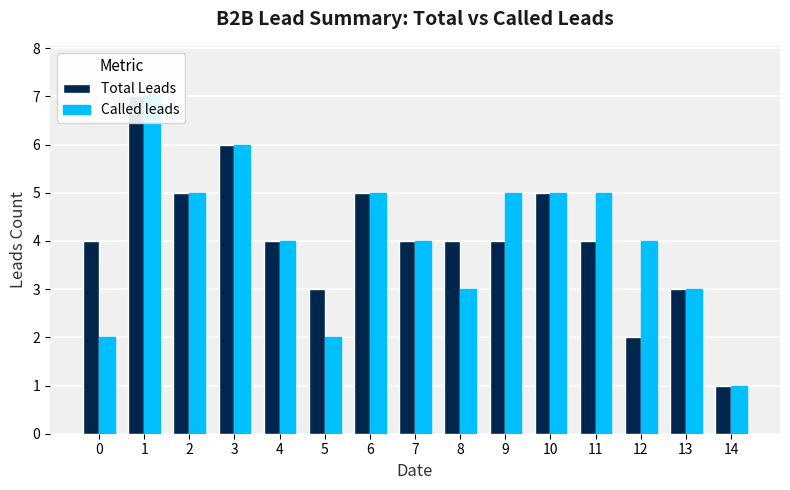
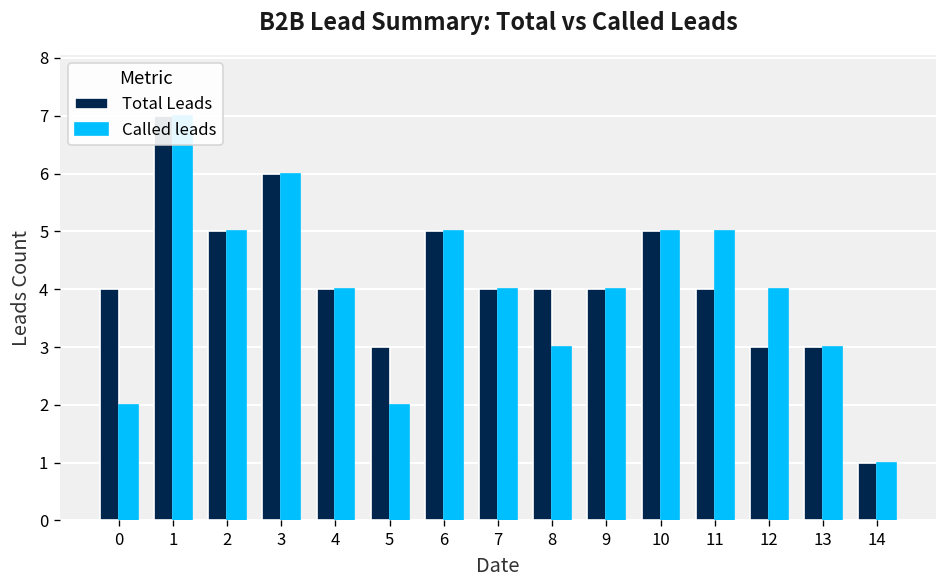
Called leads, 9: 5 -> 4
Total Leads, 12: 2 -> 3
